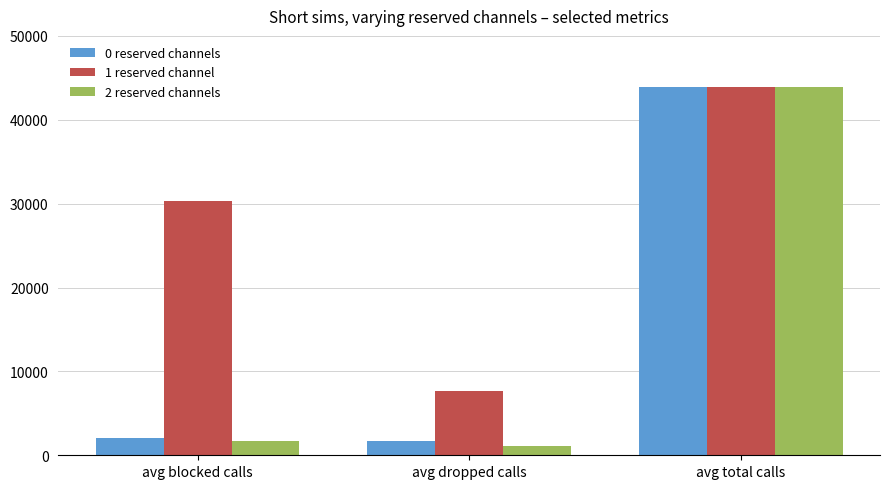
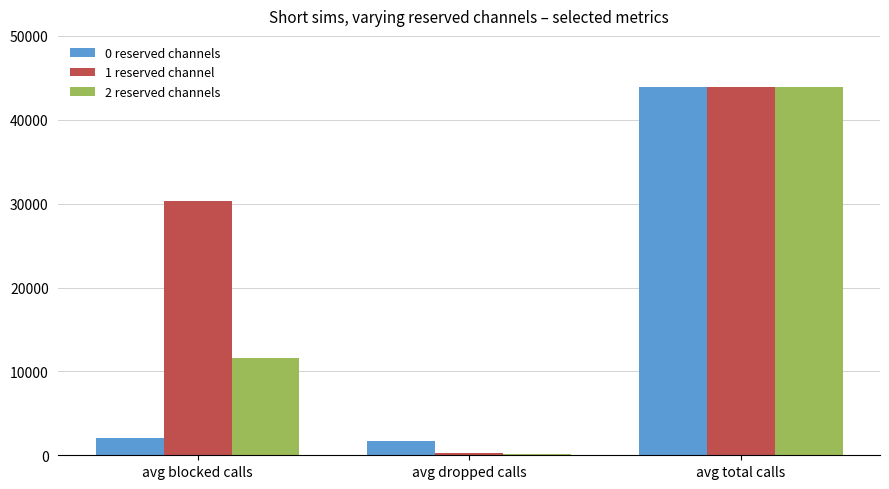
2 reserved channels, avg blocked calls: 2000 -> 12000
1 reserved channel, avg dropped calls: 8000 -> 0
2 reserved channels, avg dropped calls: 1000 -> 0
